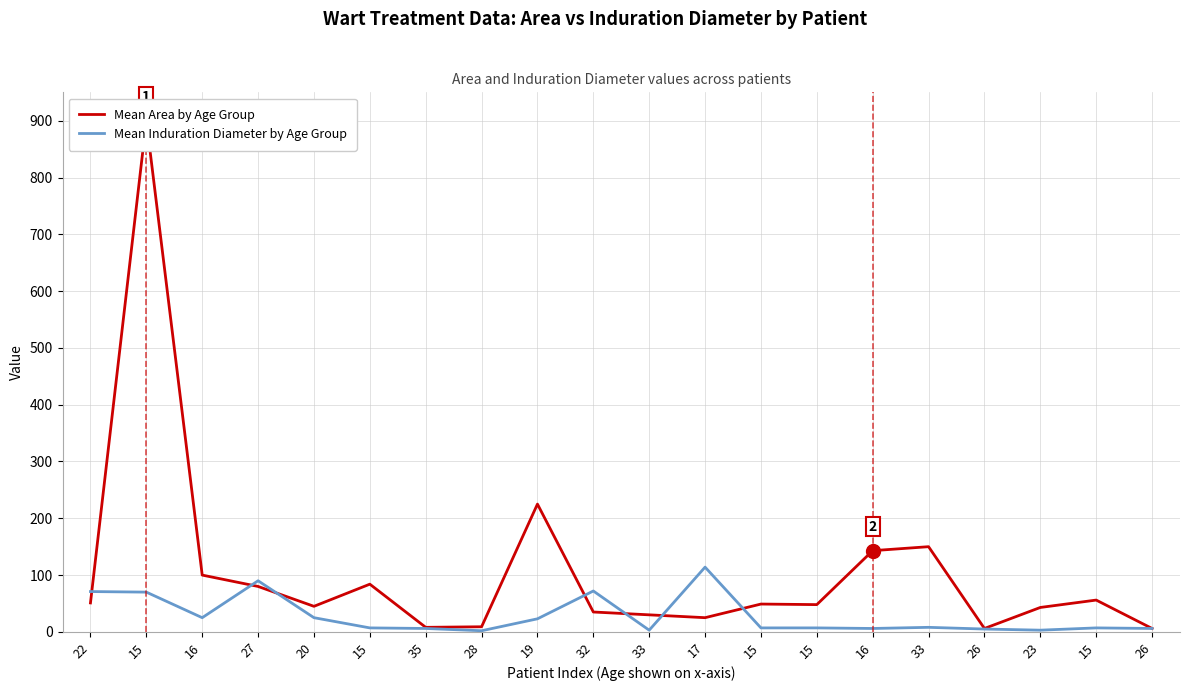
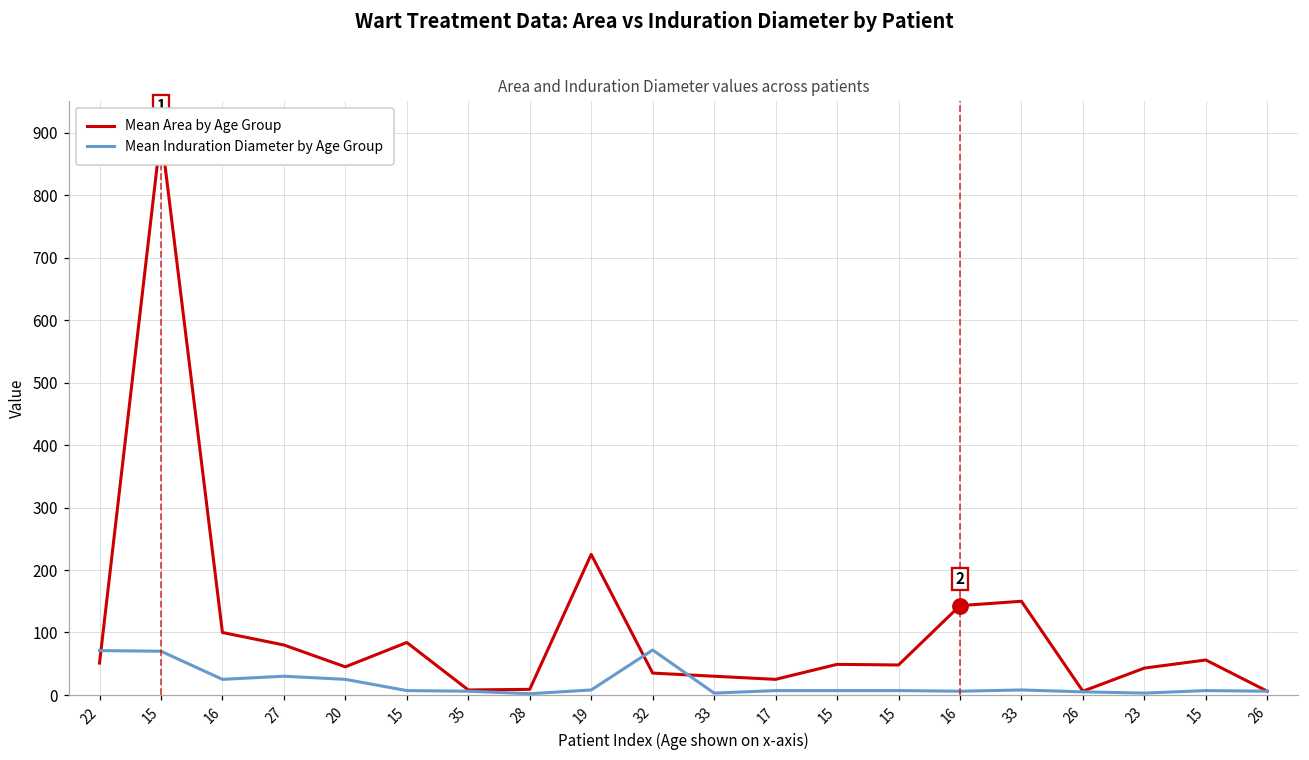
Mean Induration Diameter by Age Group, 27: 90 -> 30
Mean Induration Diameter by Age Group, 19: 20 -> 10
Mean Induration Diameter by Age Group, 17: 110 -> 10
